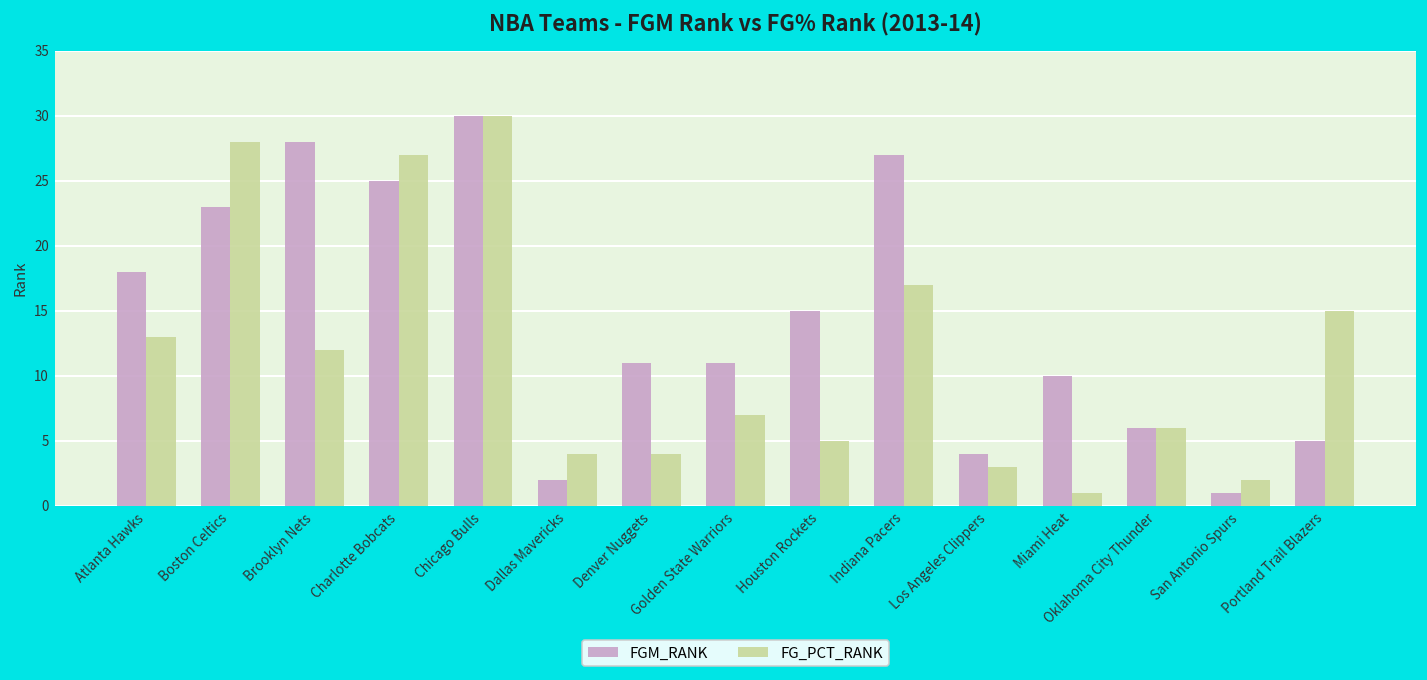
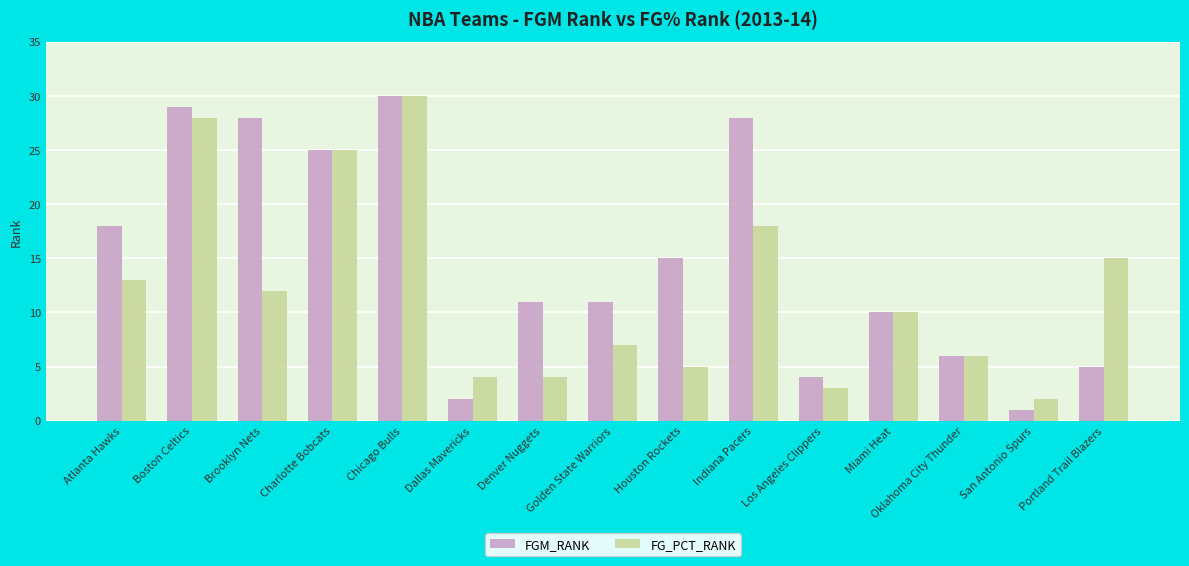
FGM_RANK, Boston Celtics: 23 -> 29
FG_PCT_RANK, Charlotte Bobcats: 27 -> 25
FGM_RANK, Indiana Pacers: 27 -> 28
FG_PCT_RANK, Indiana Pacers: 17 -> 18
FG_PCT_RANK, Miami Heat: 1 -> 10
